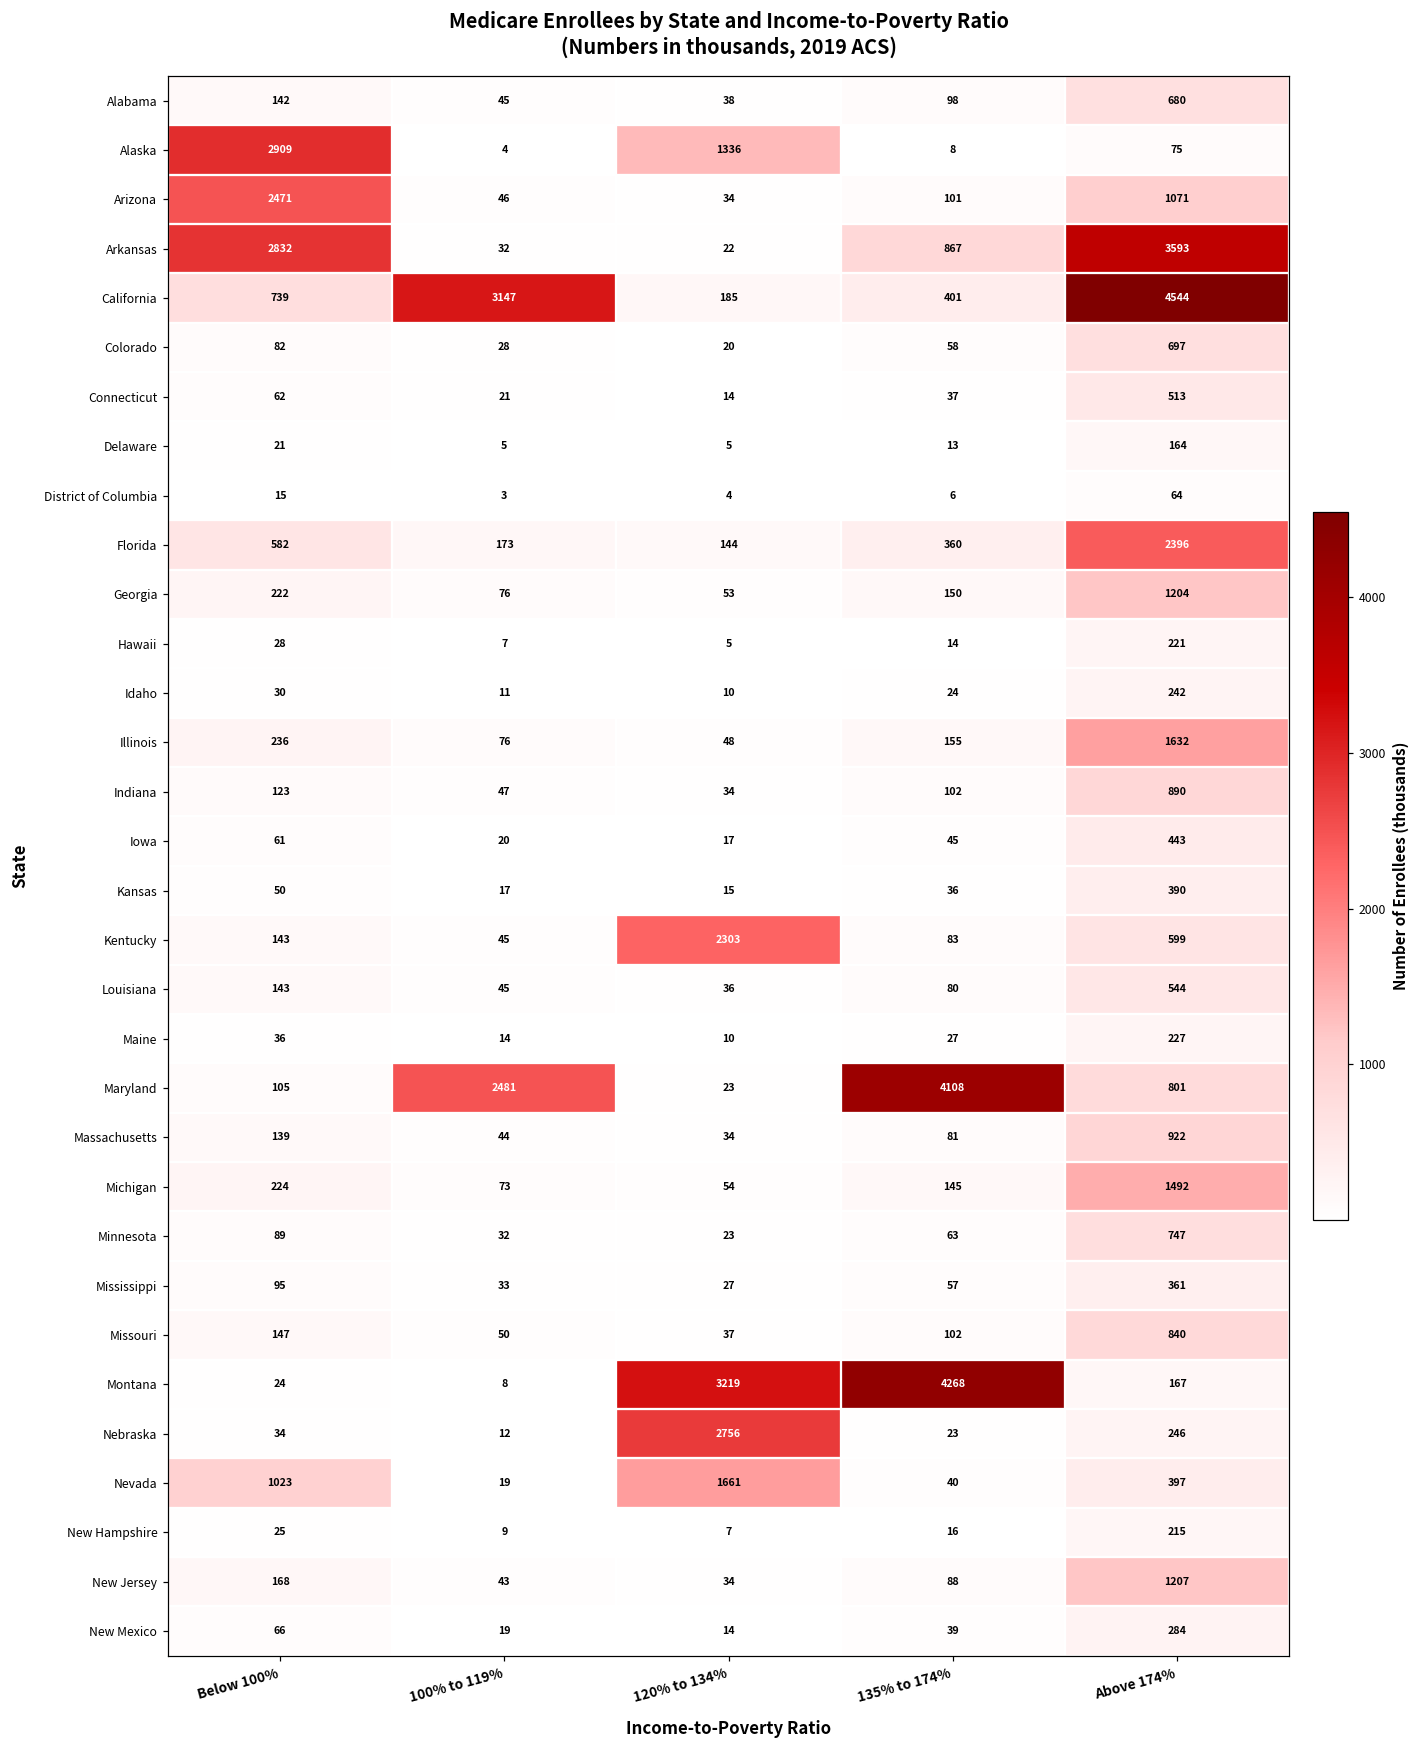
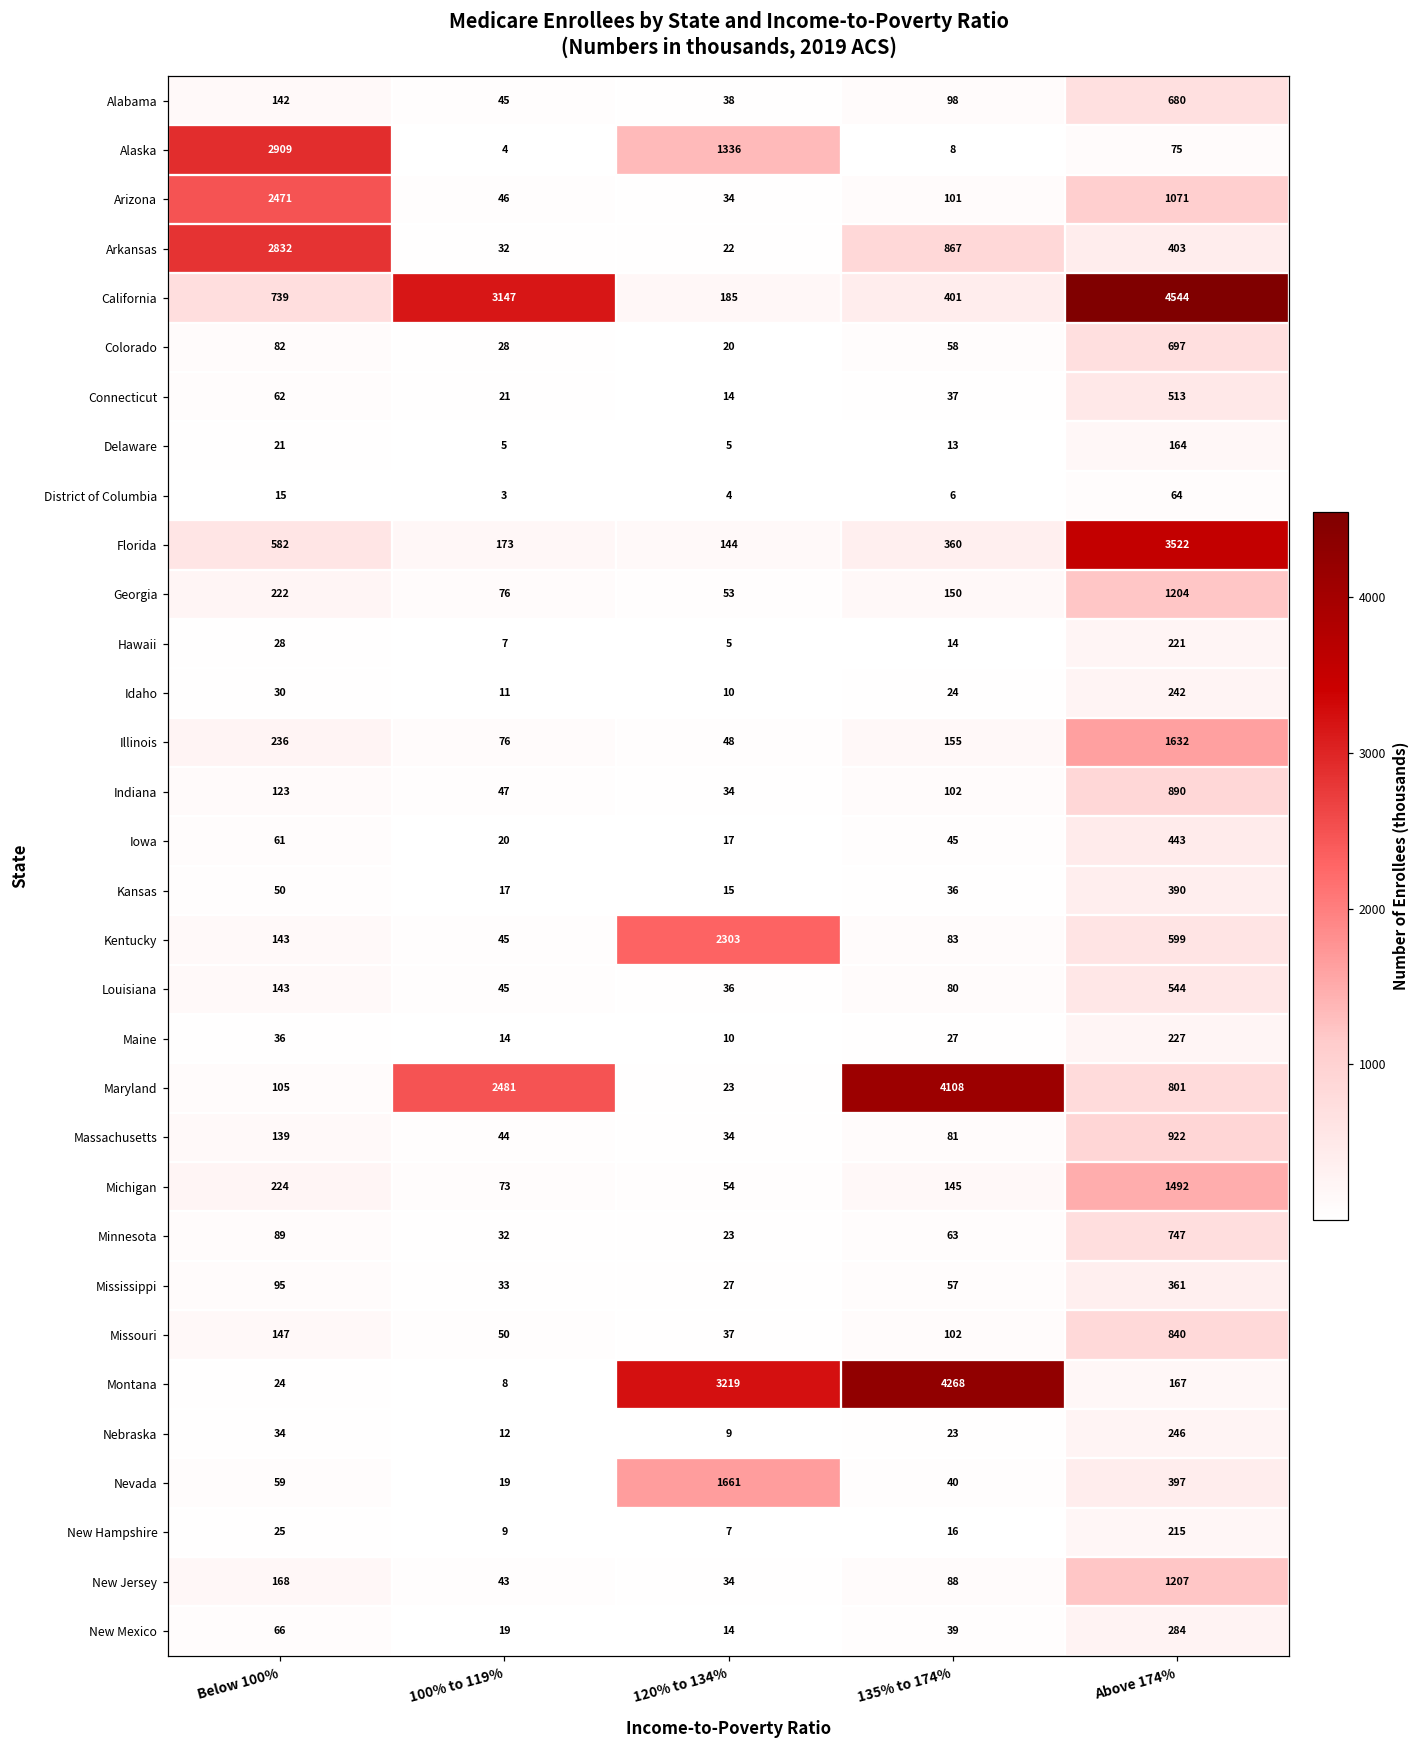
Arkansas, Above 174%: 3593 -> 403
Florida, Above 174%: 2396 -> 3522
Nebraska, 120% to 134%: 2756 -> 9
Nevada, Below 100%: 1023 -> 59
